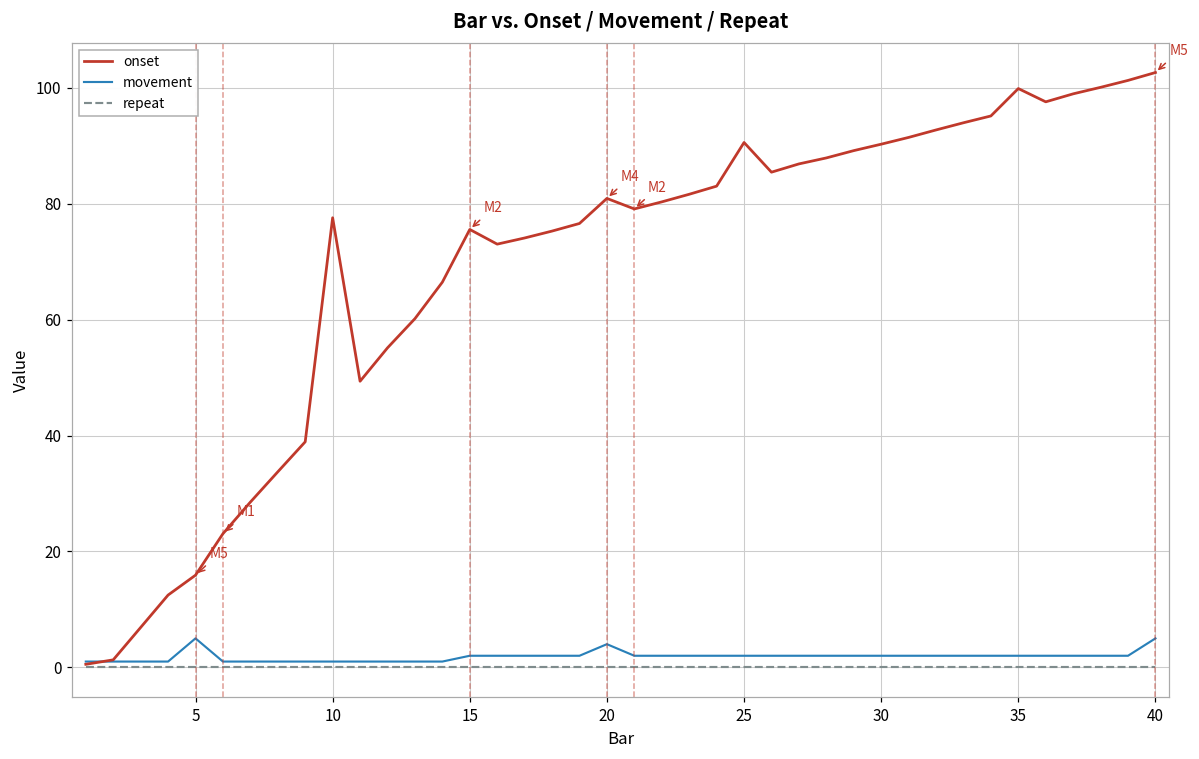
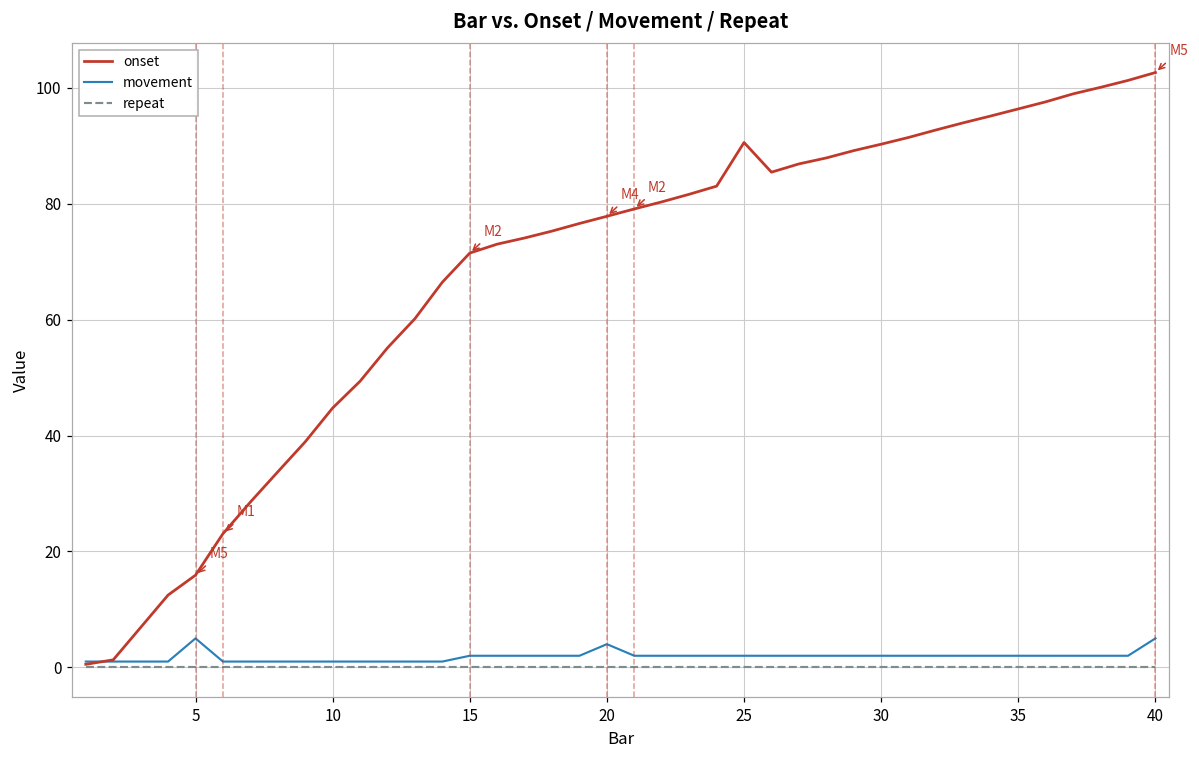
onset, 10: 78 -> 45
onset, 15: 76 -> 71
onset, 20: 81 -> 78
onset, 35: 100 -> 96
